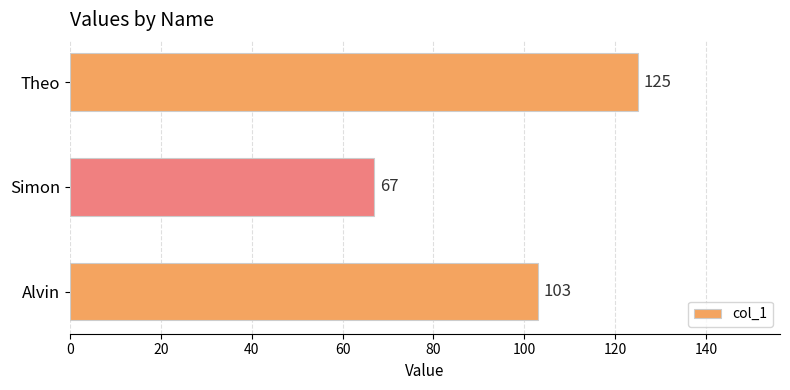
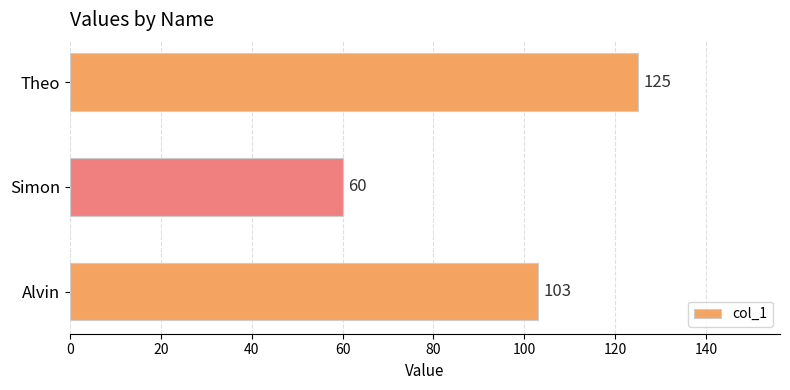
Simon: 67 -> 60
